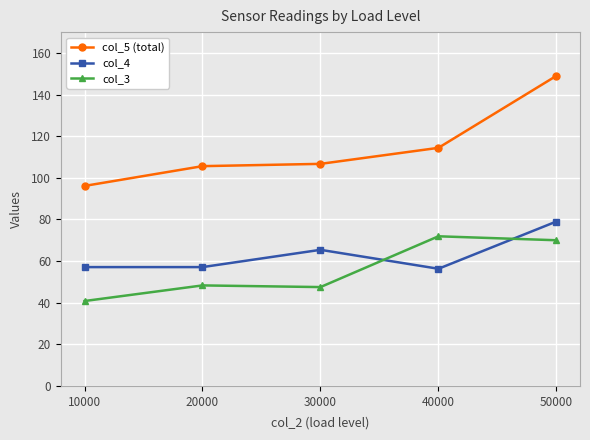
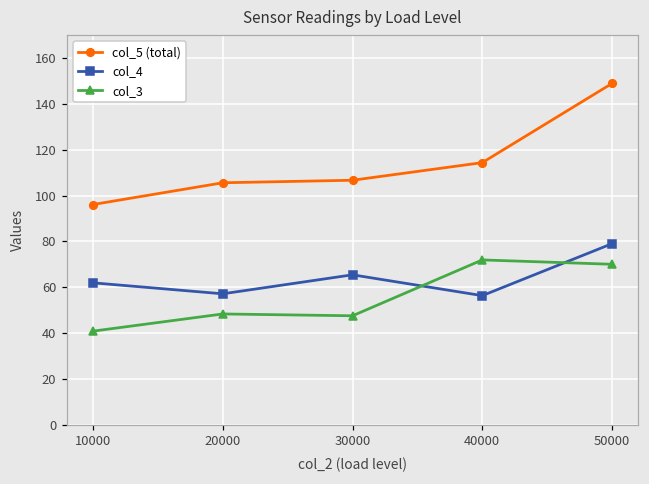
col_4, 10000: 57 -> 62
